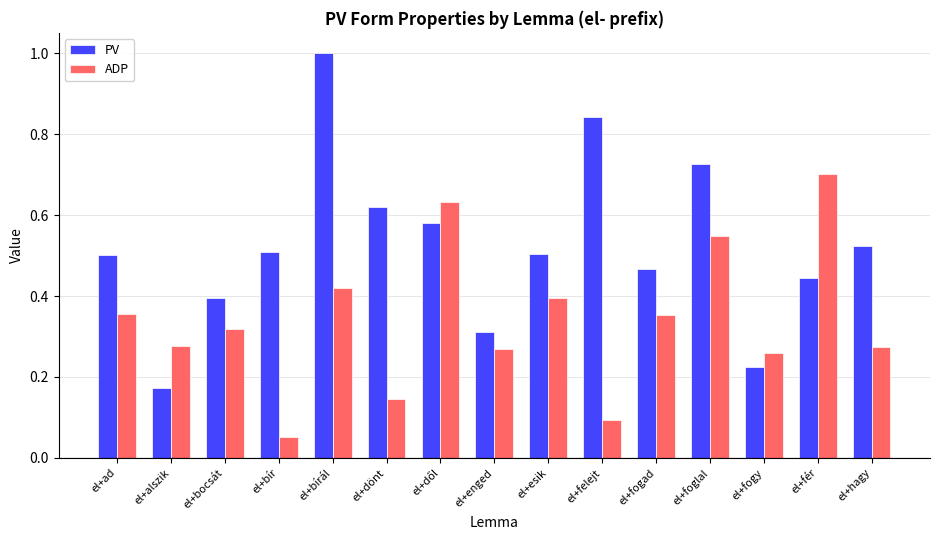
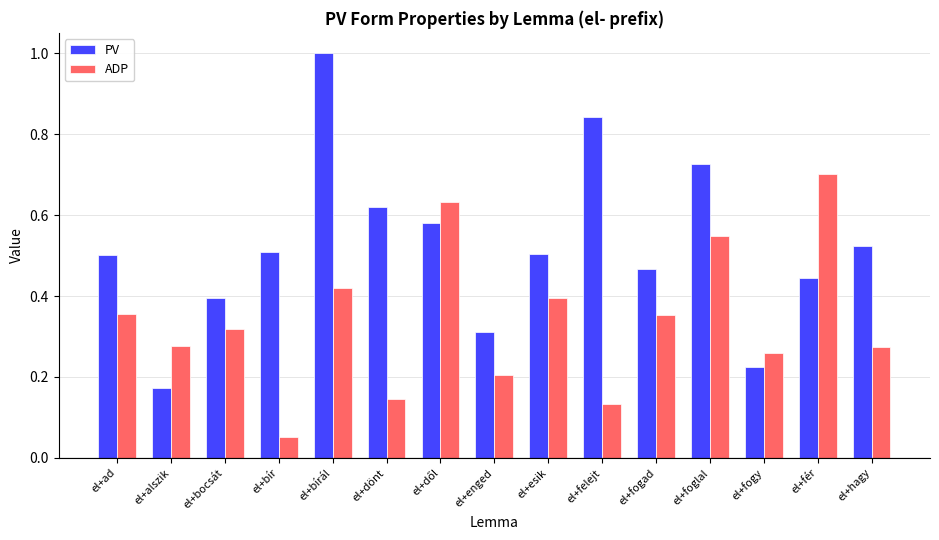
ADP, el+enged: 0.27 -> 0.20
ADP, el+felejt: 0.09 -> 0.13
